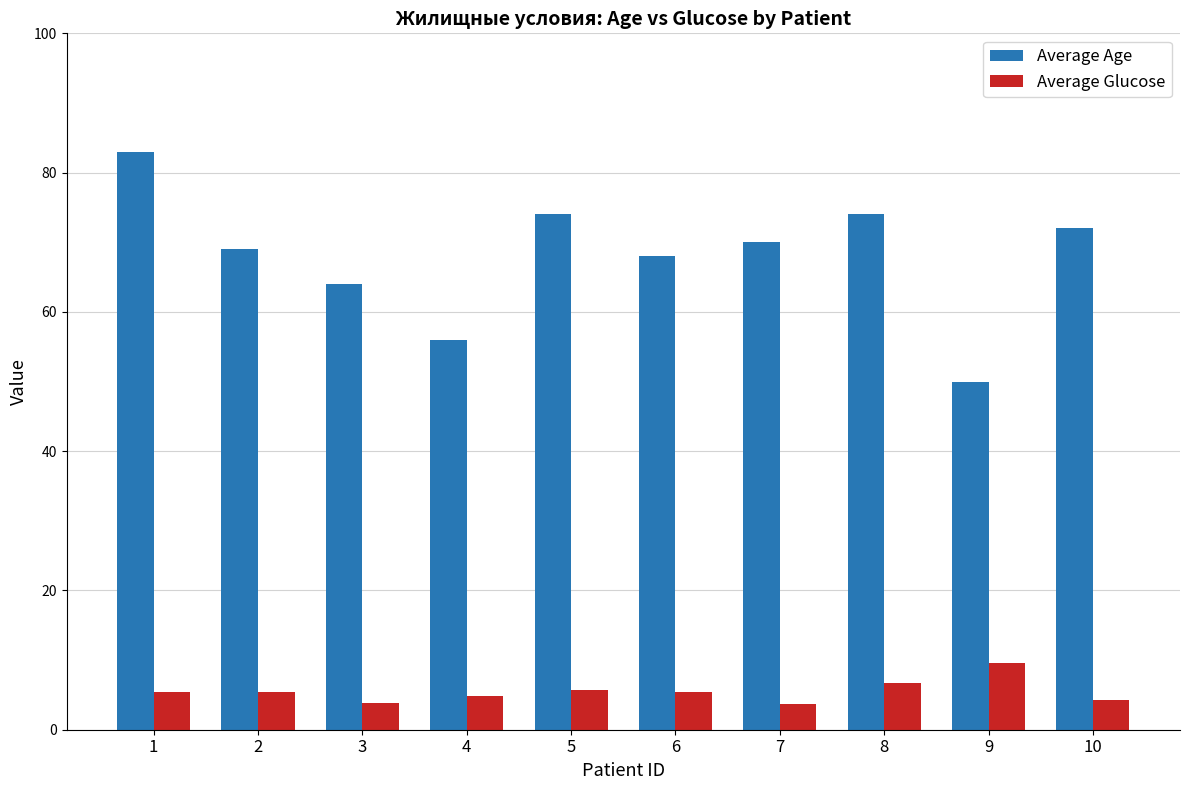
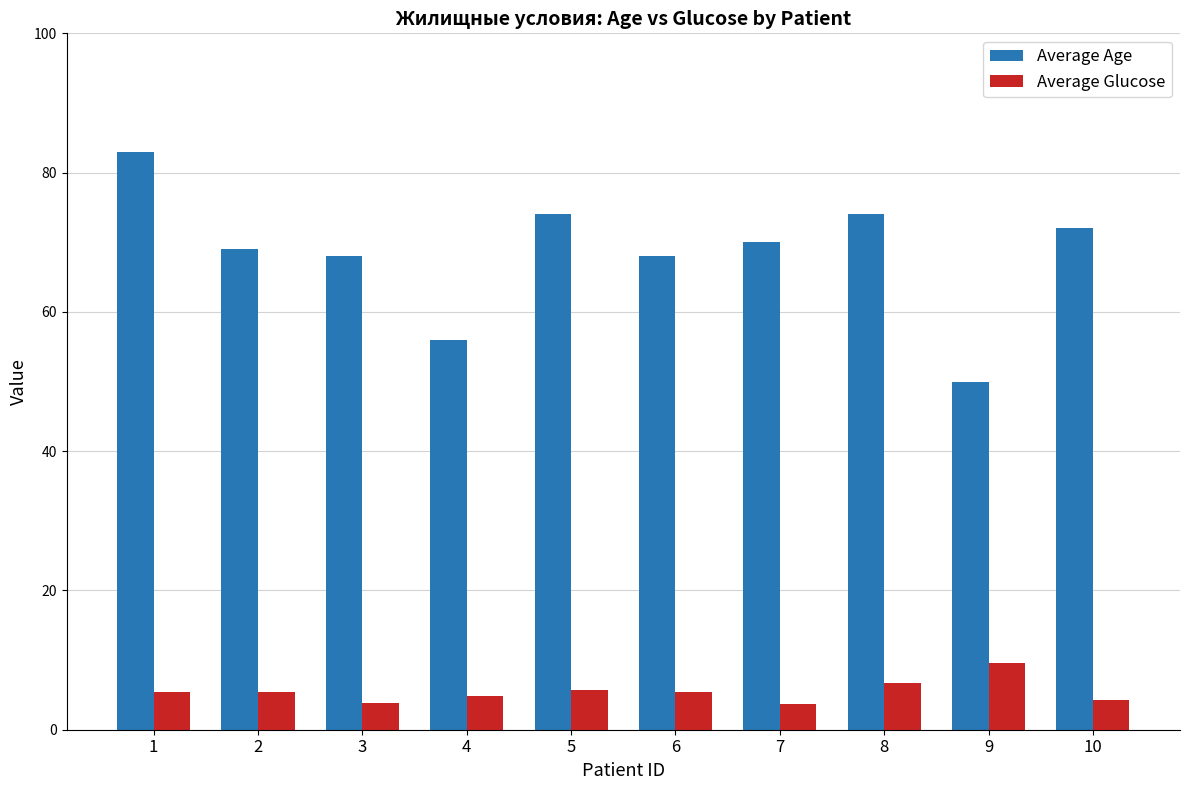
Average Age, 3: 64 -> 68
